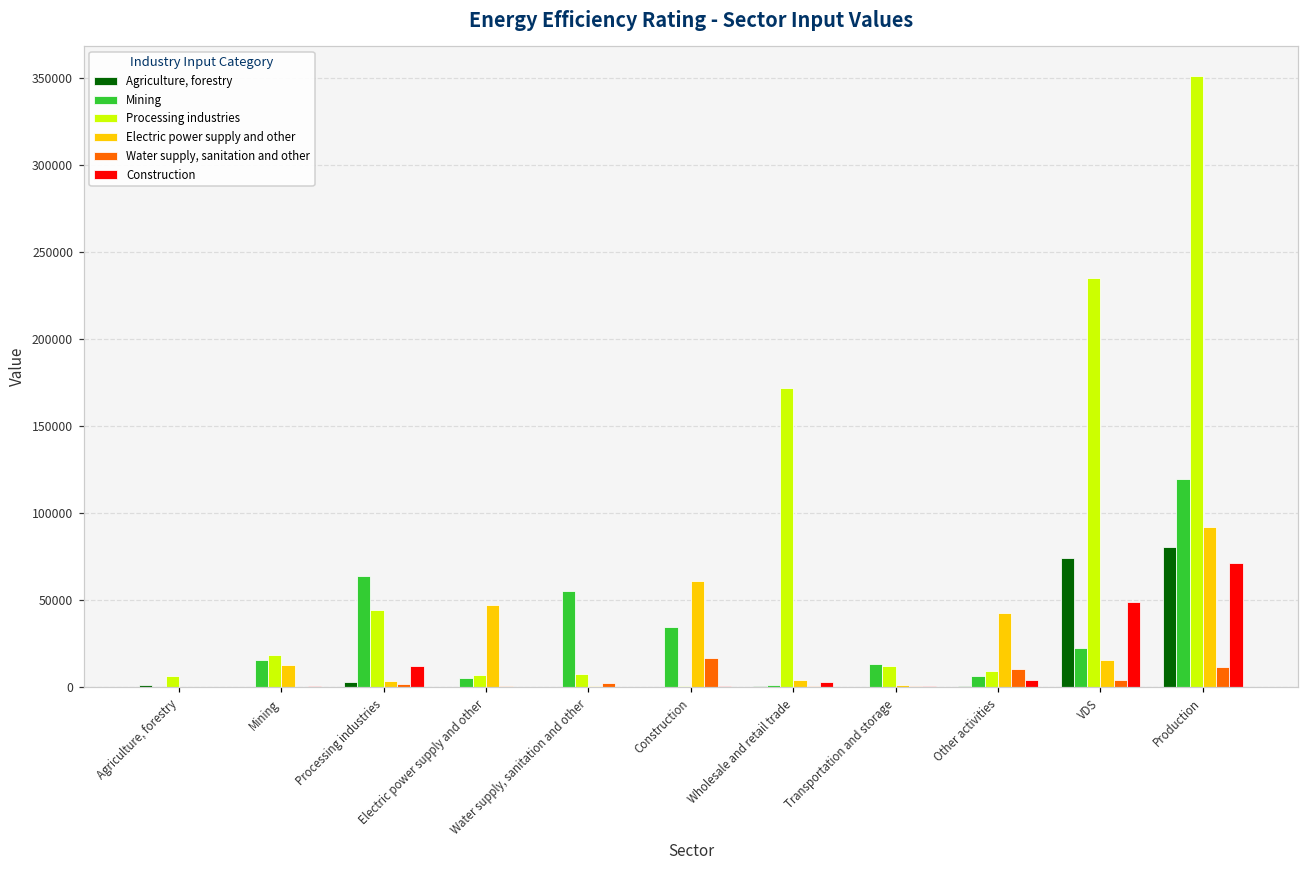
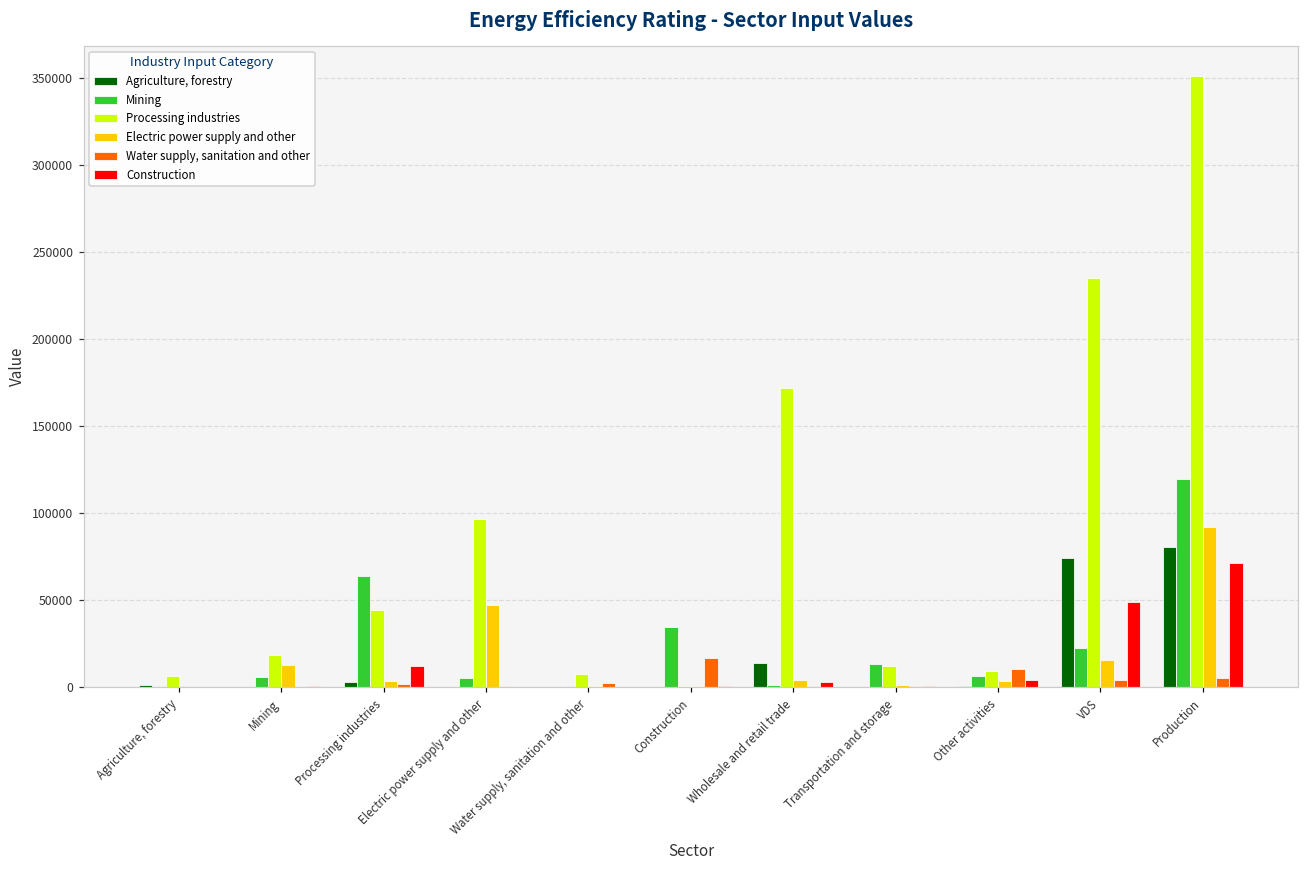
Mining, Mining: 15000 -> 6000
Processing industries, Electric power supply and other: 7000 -> 97000
Mining, Water supply, sanitation and other: 55000 -> 0
Electric power supply and other, Construction: 61000 -> 1000
Agriculture, forestry, Wholesale and retail trade: 1000 -> 14000
Electric power supply and other, Other activities: 42000 -> 4000
Water supply, sanitation and other, Production: 12000 -> 5000
